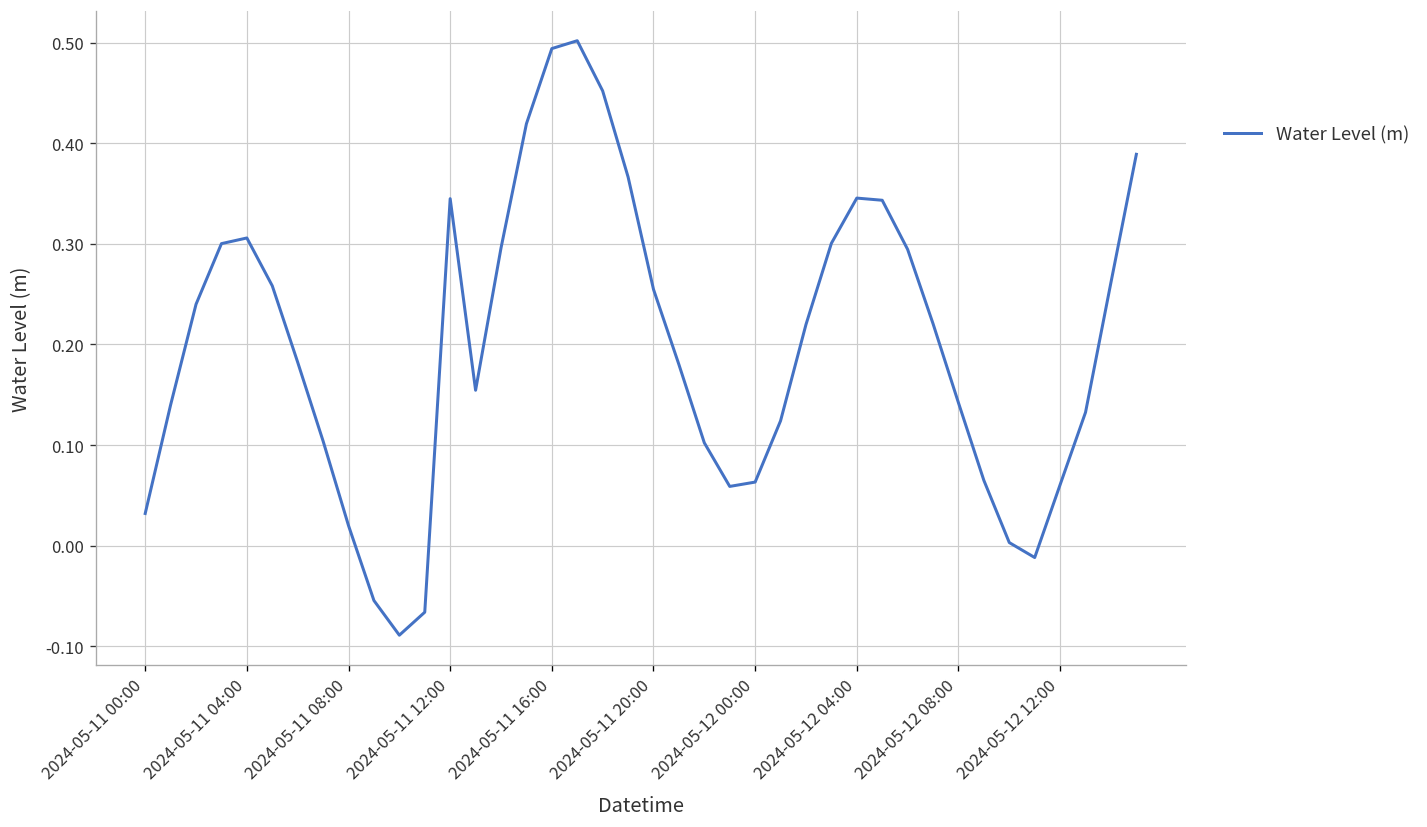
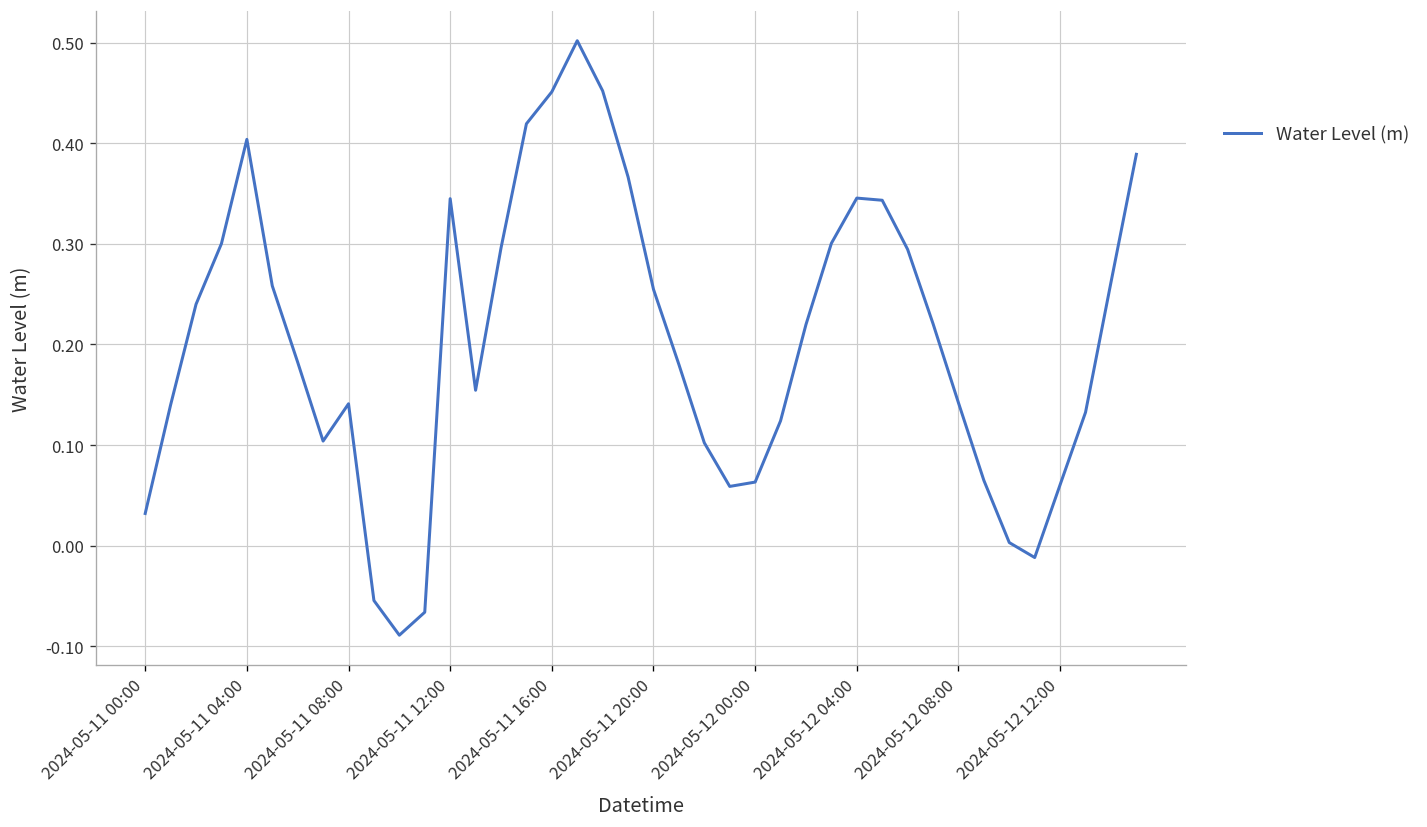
2024-05-11 04:00: 0.31 -> 0.40
2024-05-11 08:00: 0.02 -> 0.14
2024-05-11 16:00: 0.49 -> 0.45
